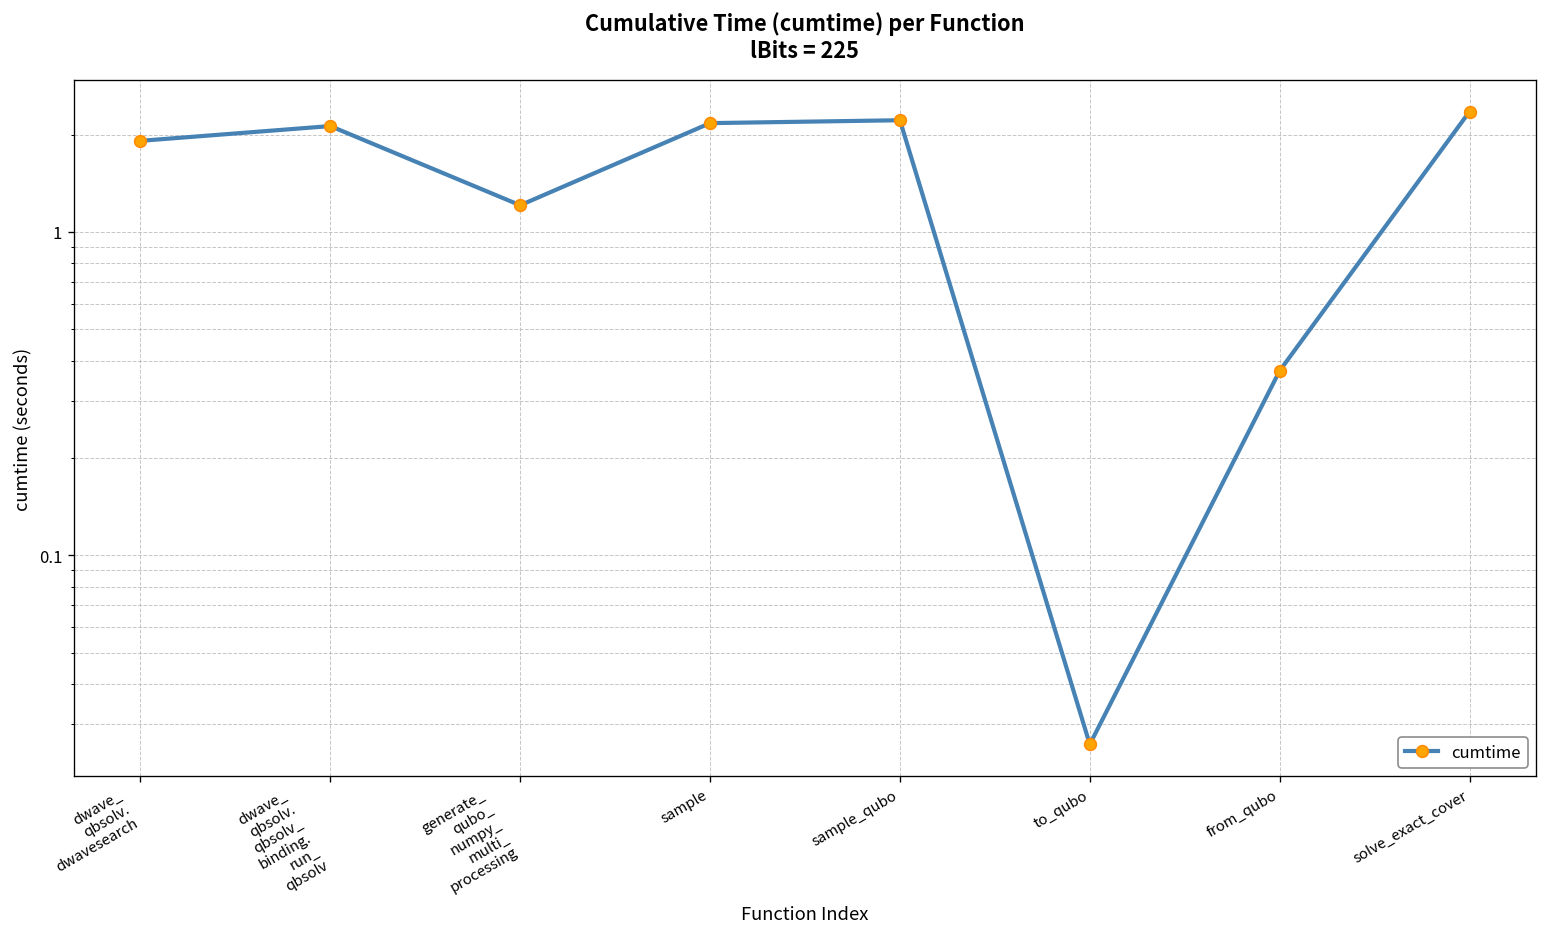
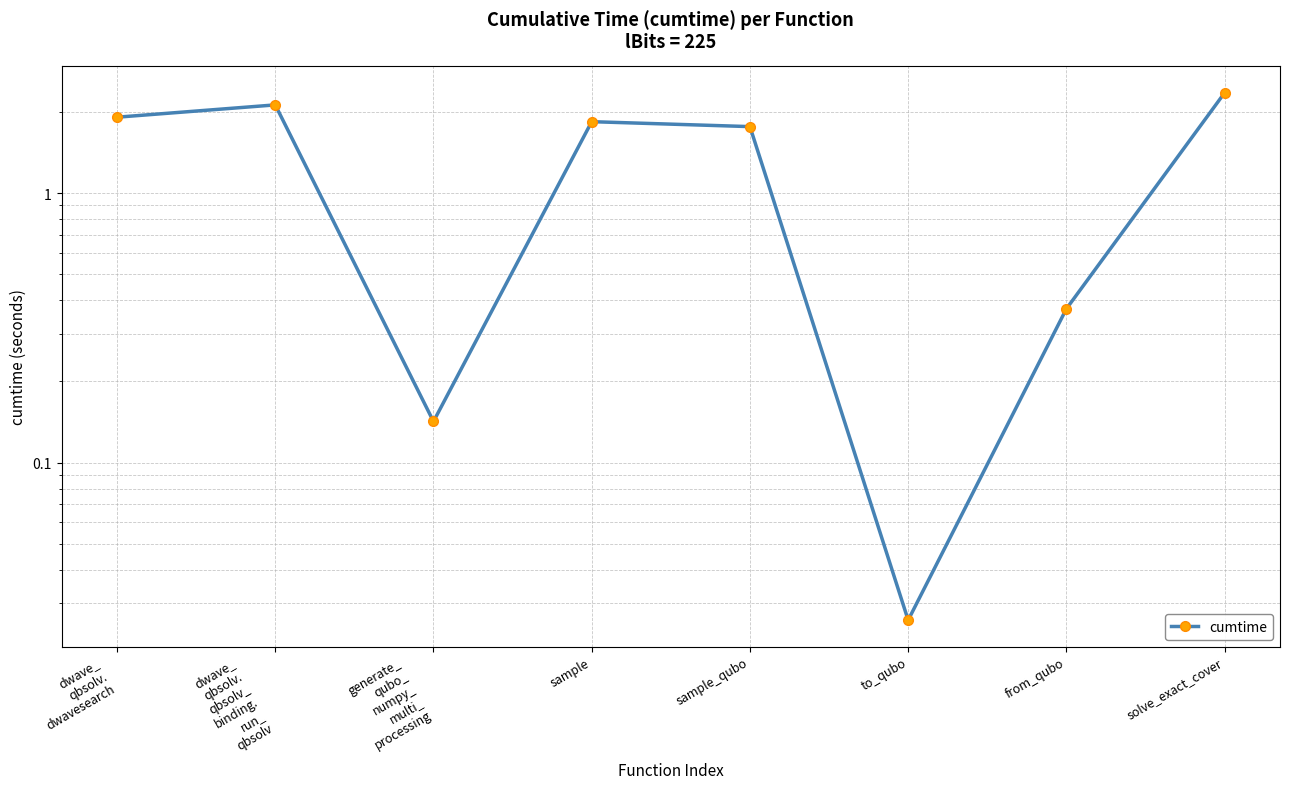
generate_ qubo_ numpy_ multi_ processing: 1.2 -> 0.14
sample: 2.2 -> 1.8
sample_qubo: 2.2 -> 1.8
